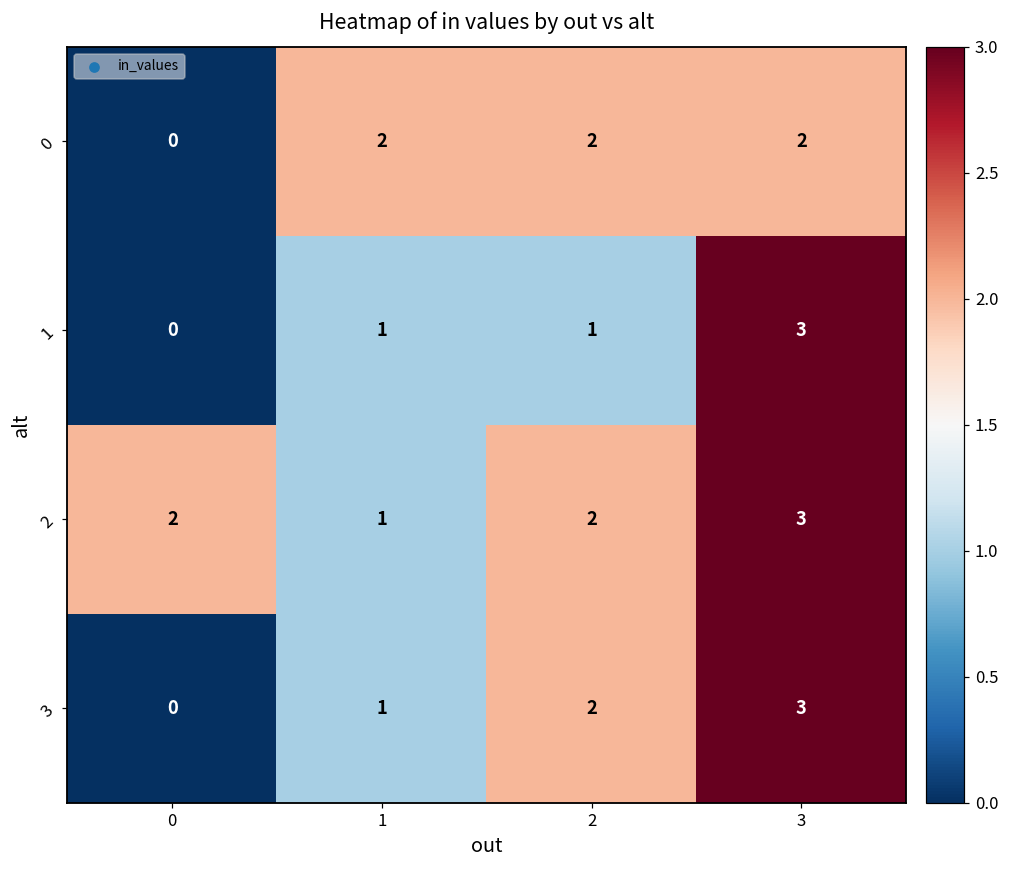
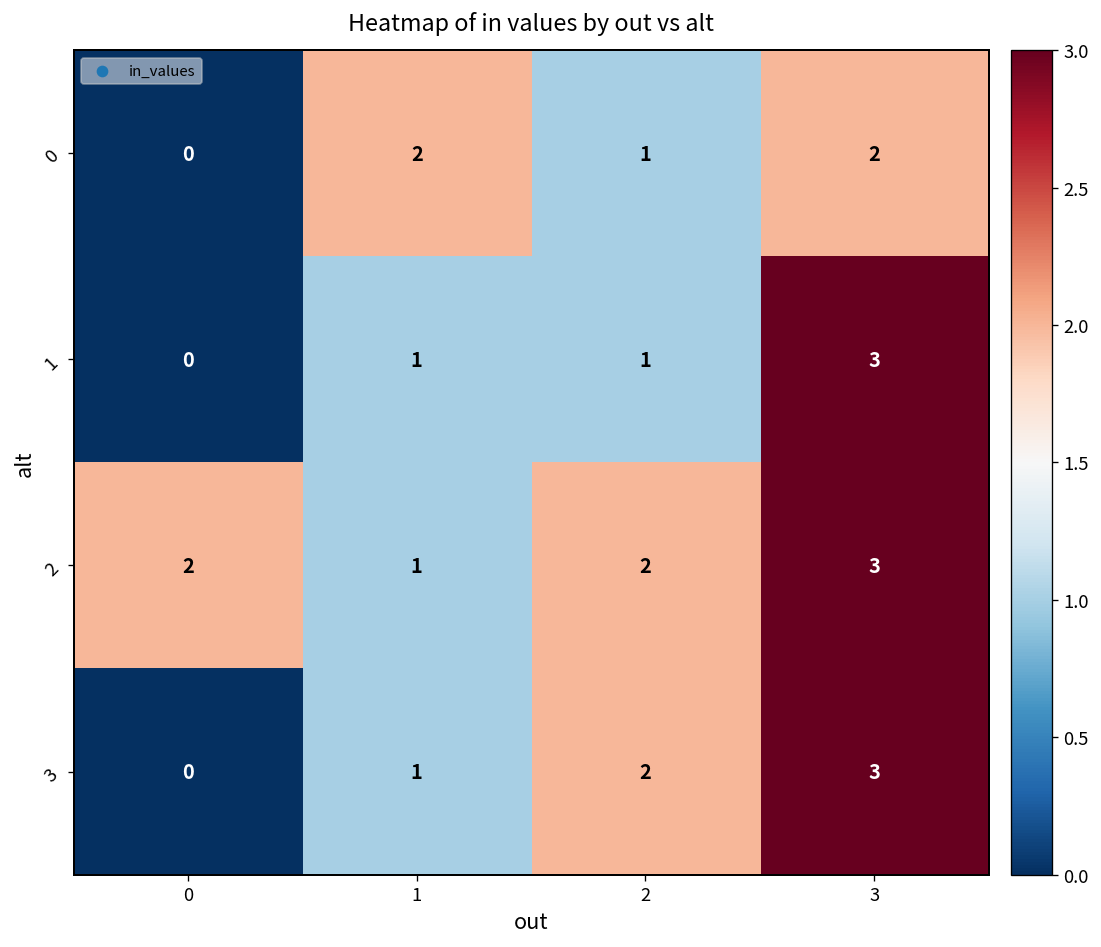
0, 2: 2 -> 1
